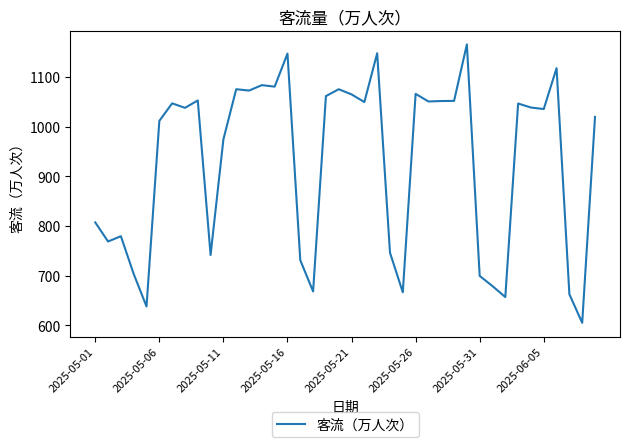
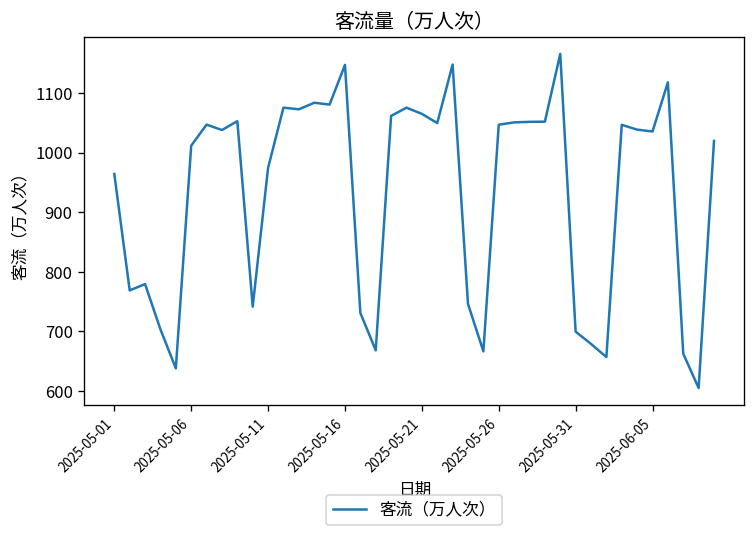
2025-05-01: 810 -> 960
2025-05-26: 1070 -> 1050
